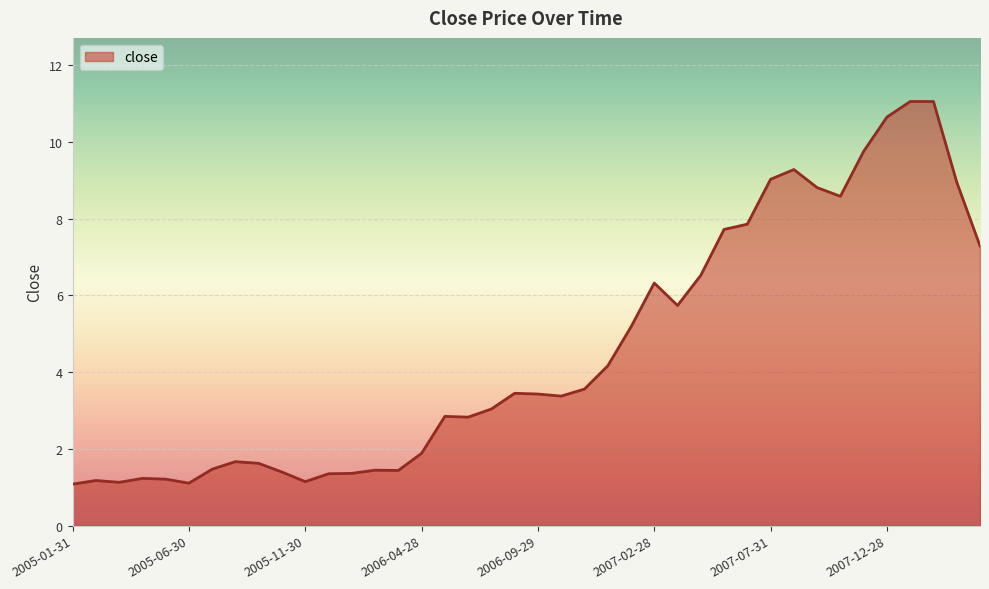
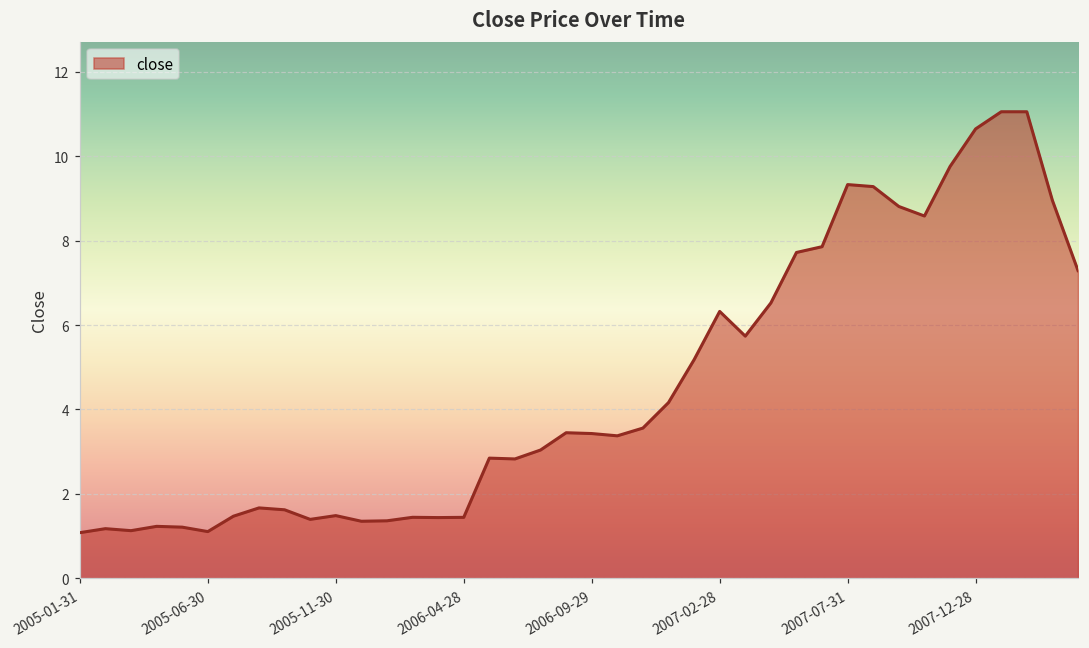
2005-11-30: 1.1 -> 1.5
2006-04-28: 1.9 -> 1.4
2007-07-31: 9.0 -> 9.3
